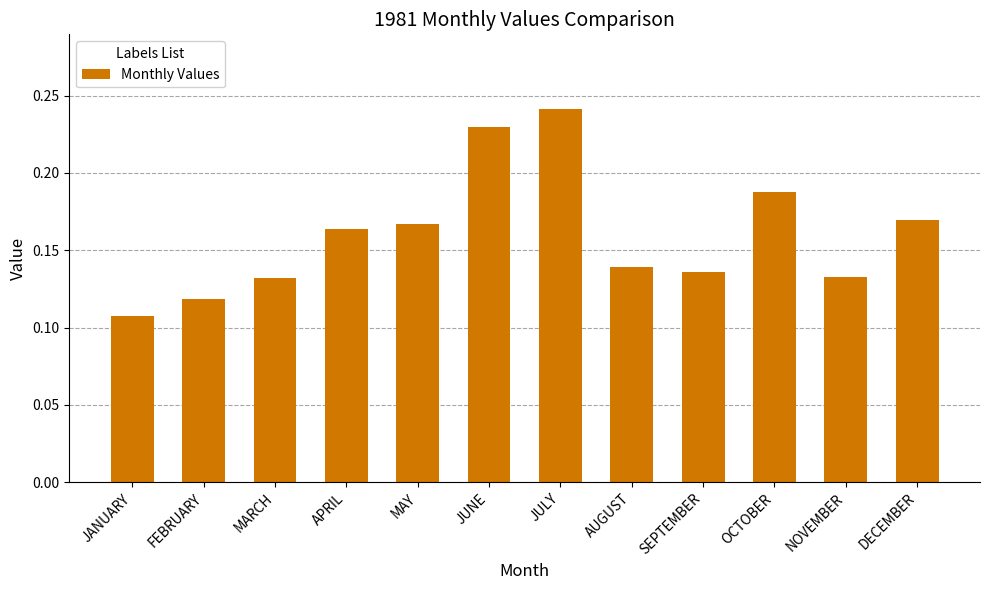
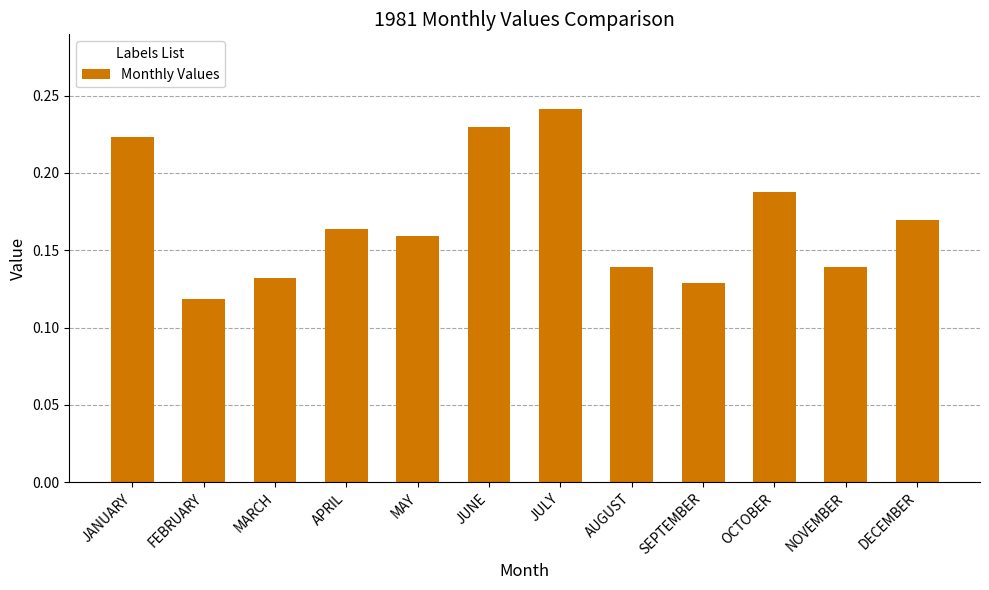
JANUARY: 0.107 -> 0.223
MAY: 0.167 -> 0.159
SEPTEMBER: 0.136 -> 0.129
NOVEMBER: 0.133 -> 0.139
